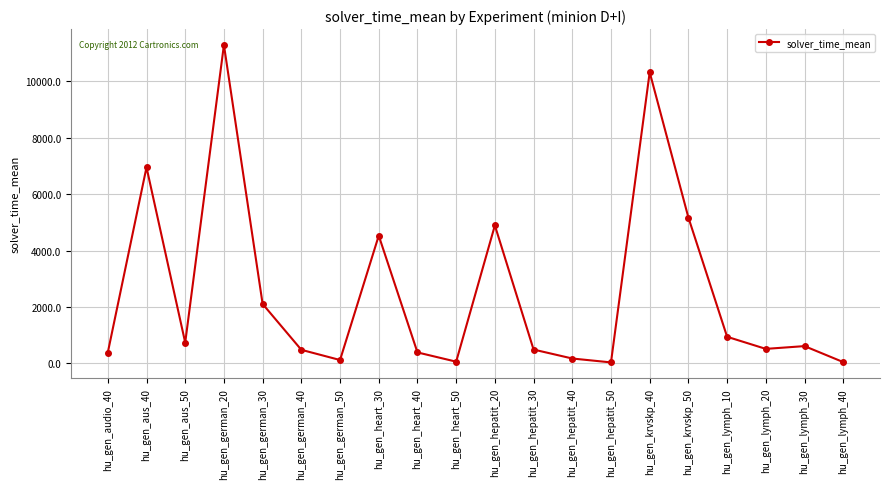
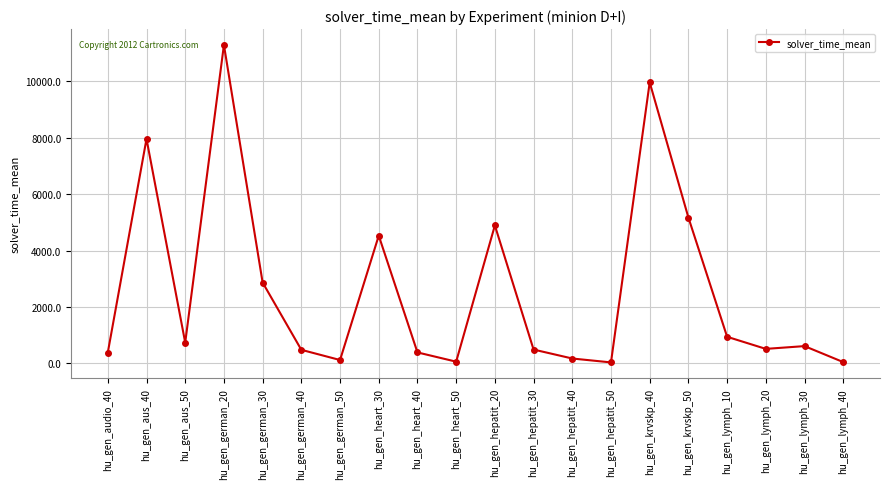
hu_gen_aus_40: 7000 -> 8000
hu_gen_german_30: 2100 -> 2900
hu_gen_krvskp_40: 10300 -> 10000
